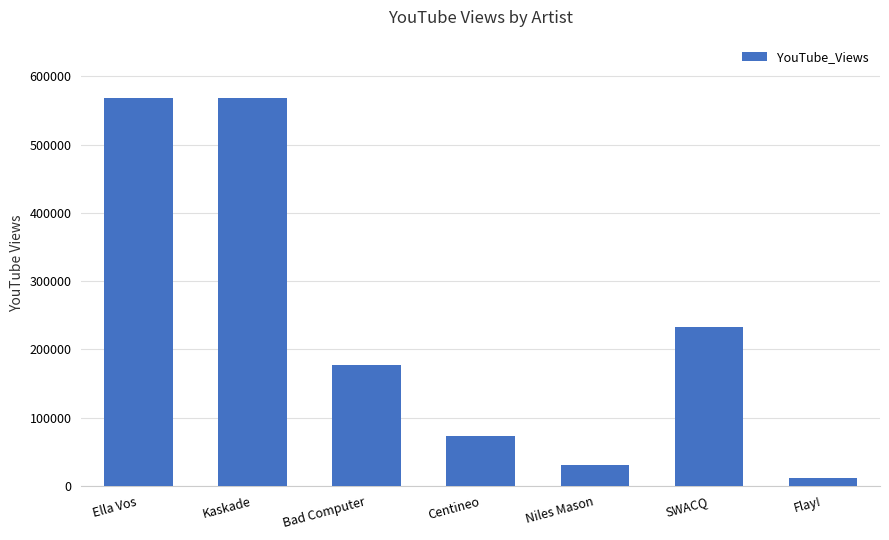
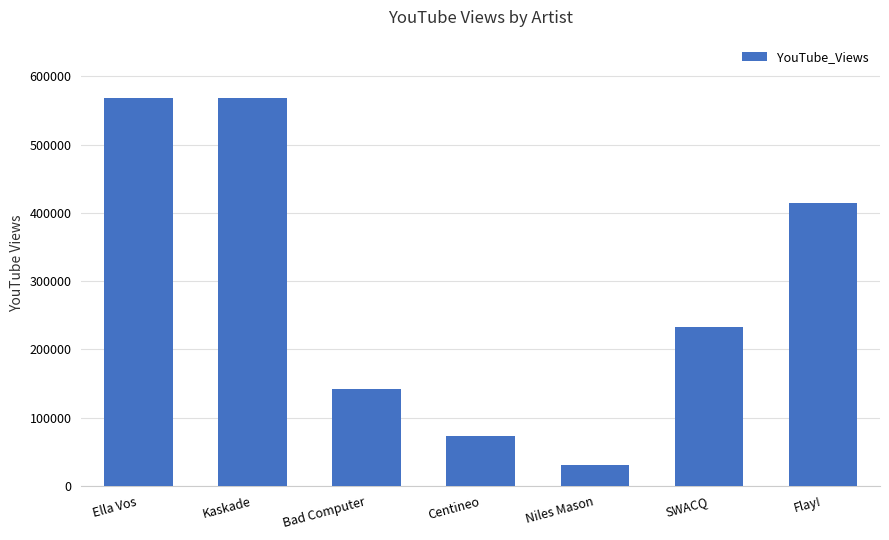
Bad Computer: 180000 -> 140000
Flay!: 10000 -> 410000
